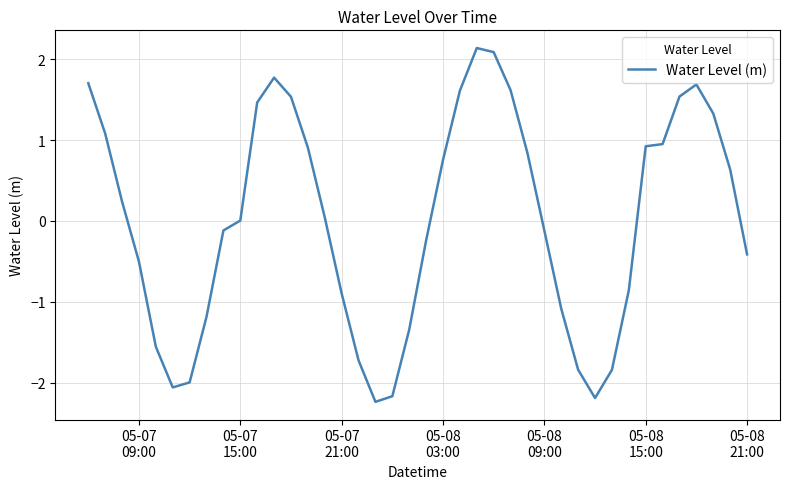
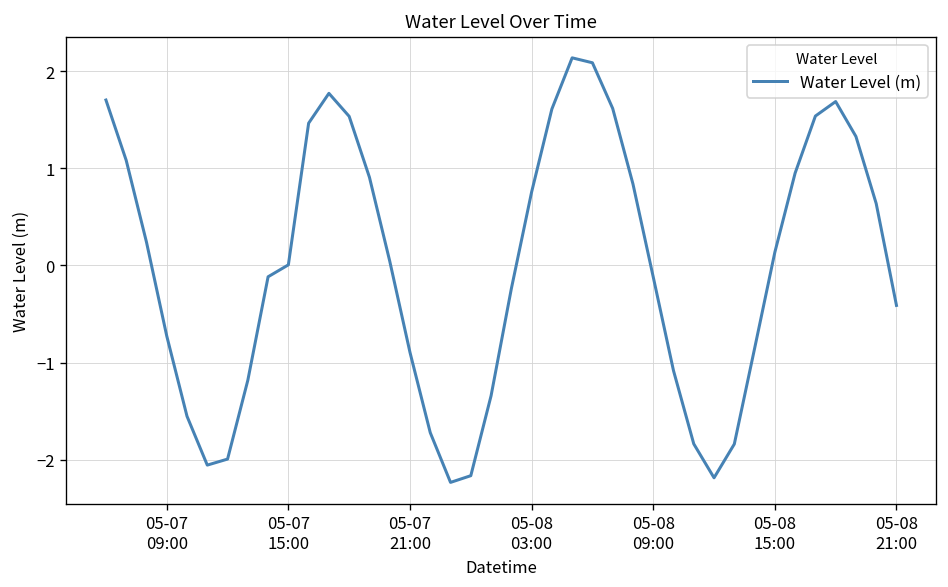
05-07 09:00: -0.5 -> -0.7
05-08 15:00: 0.9 -> 0.1
